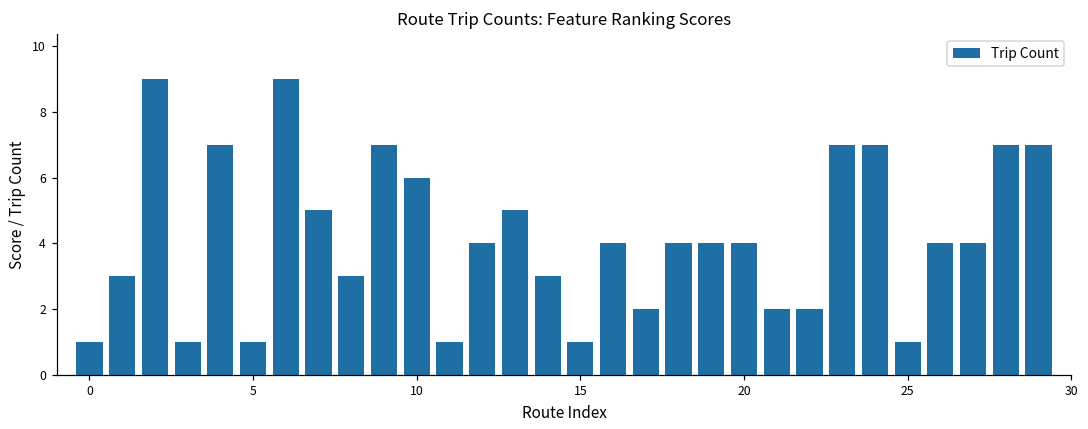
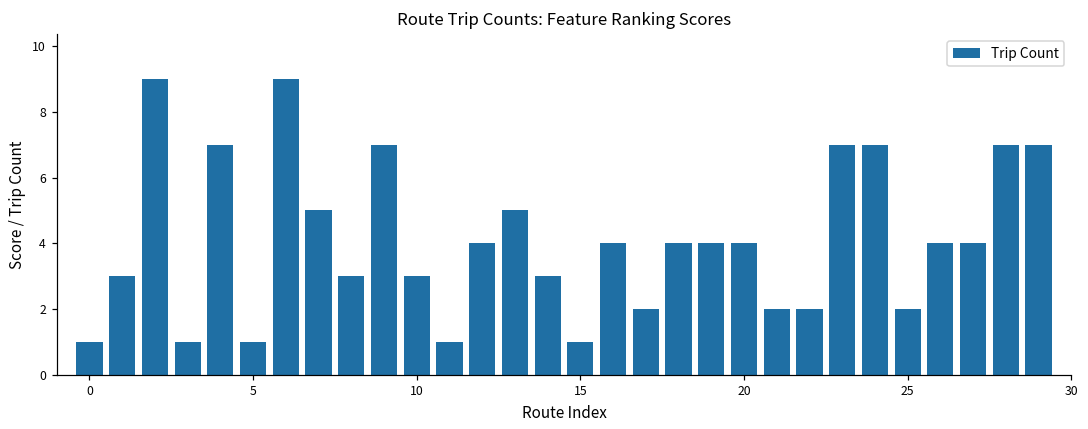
10: 6 -> 3
25: 1 -> 2
